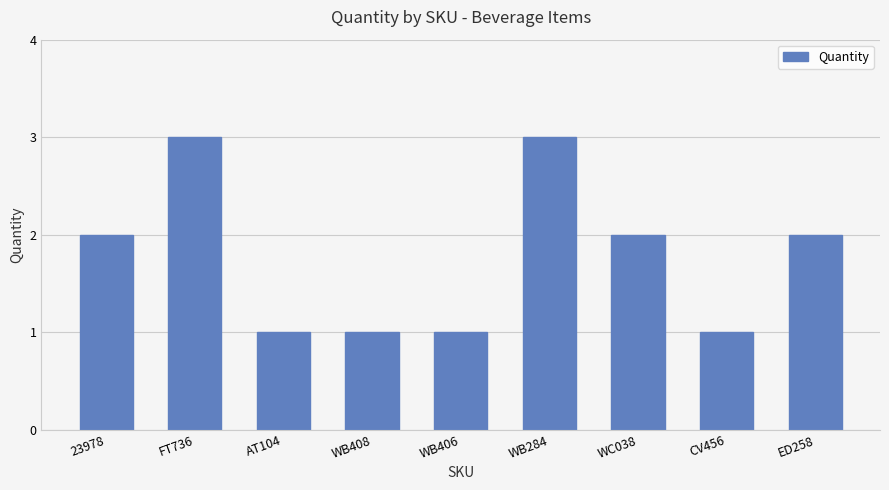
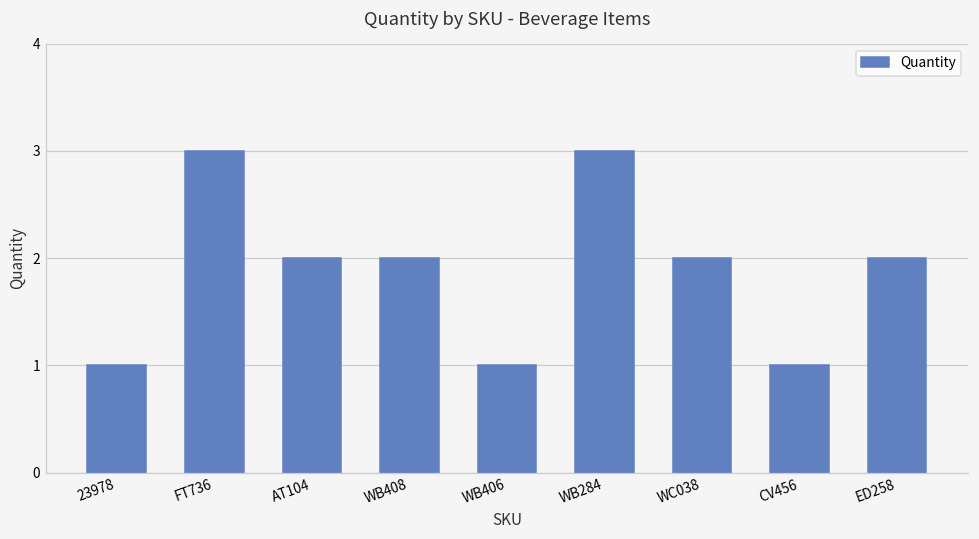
23978: 2 -> 1
AT104: 1 -> 2
WB408: 1 -> 2
